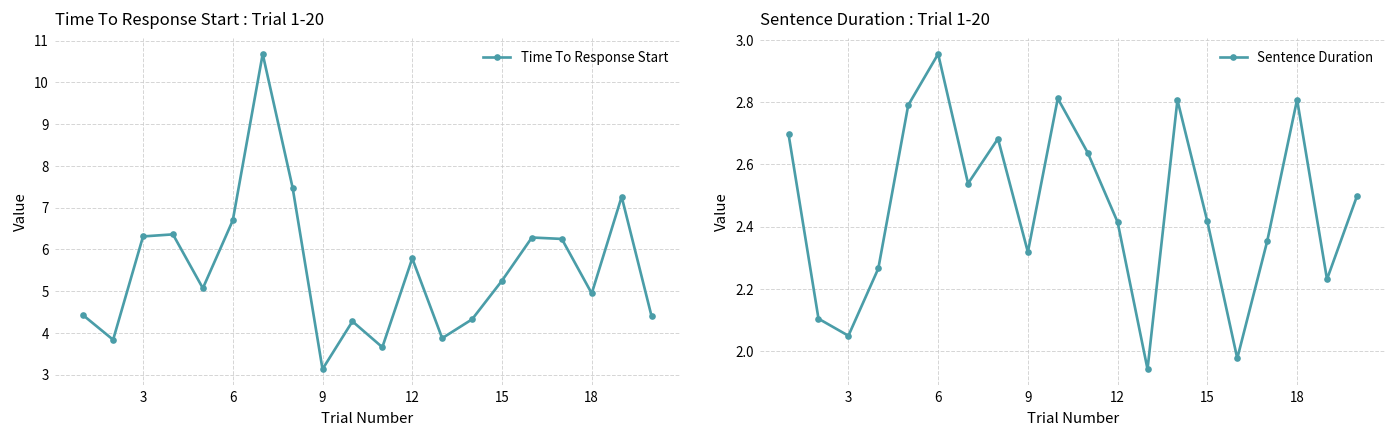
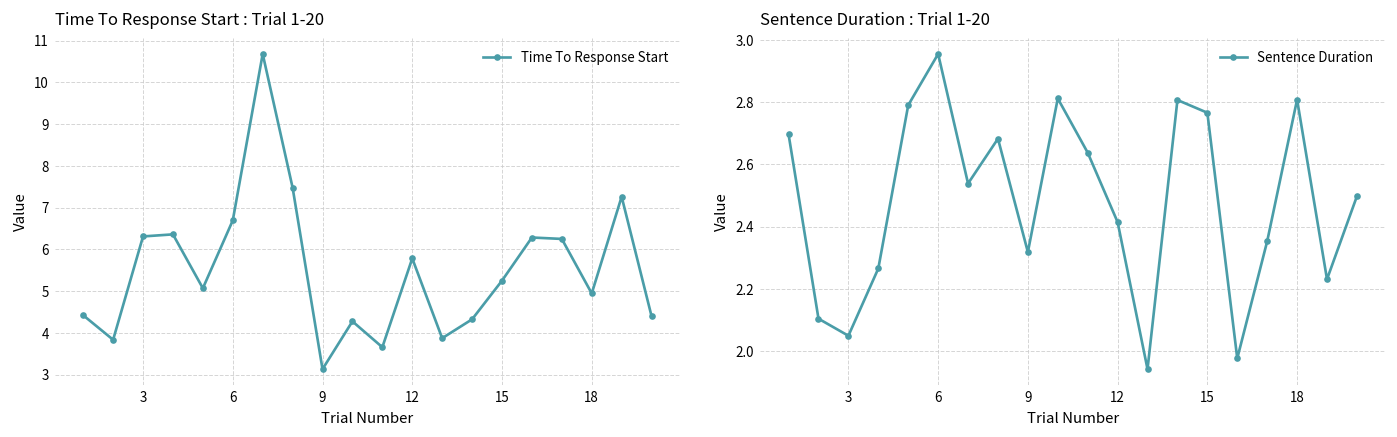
Sentence Duration : Trial 1-20, 15: 2.42 -> 2.77
